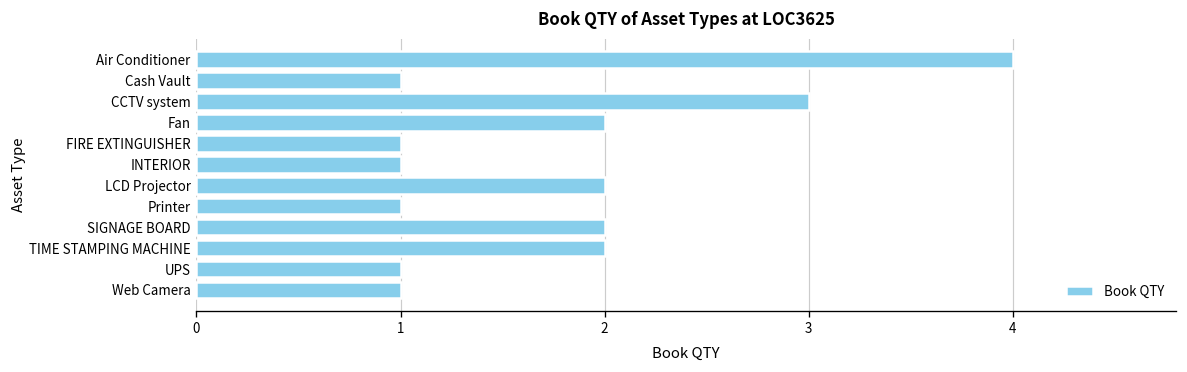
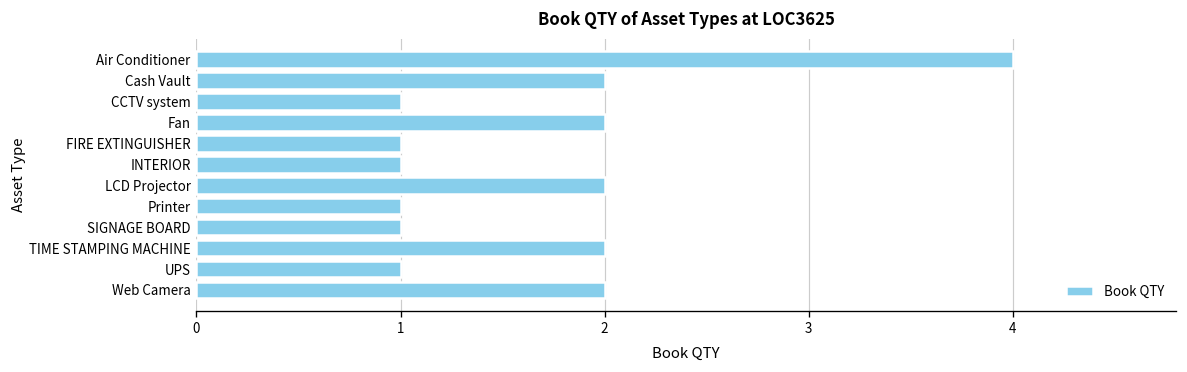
Cash Vault: 1 -> 2
CCTV system: 3 -> 1
SIGNAGE BOARD: 2 -> 1
Web Camera: 1 -> 2
